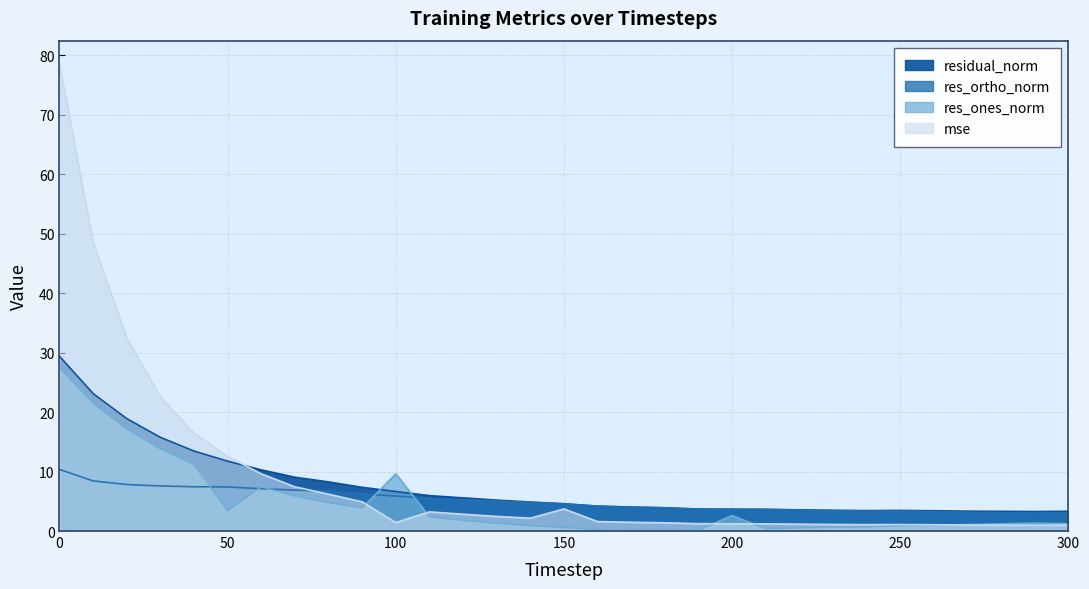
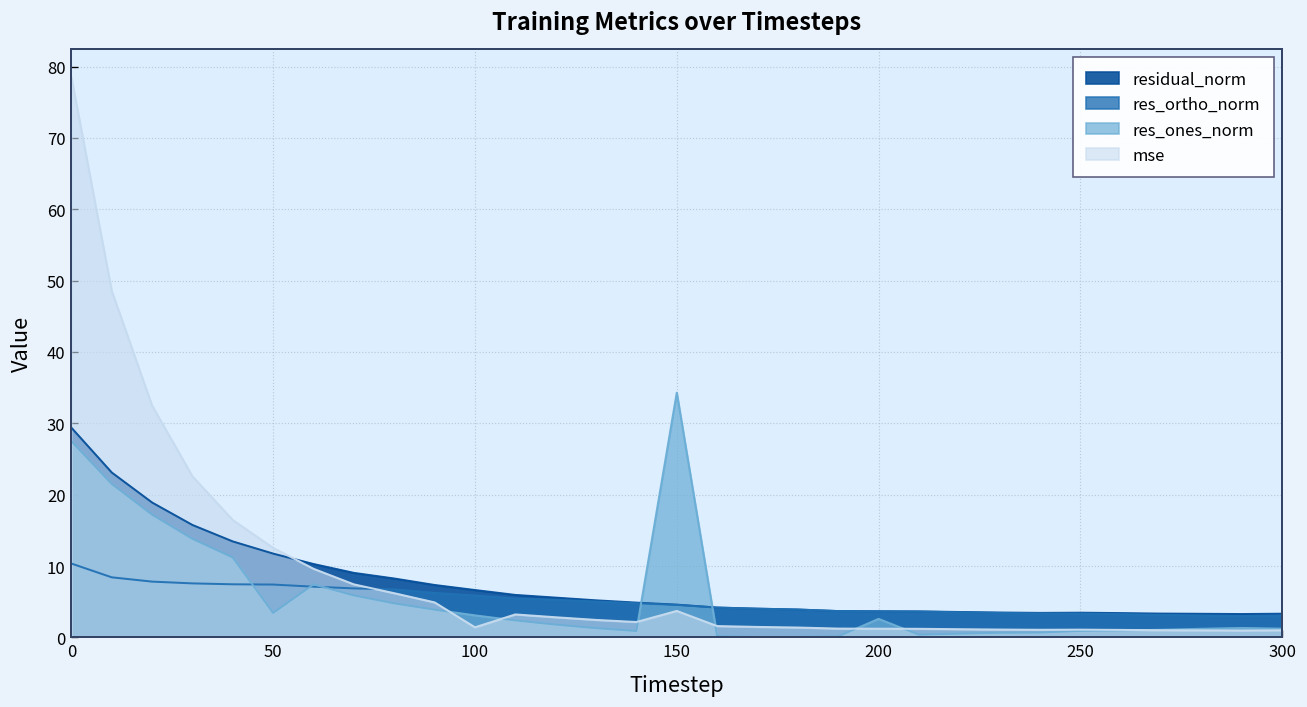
res_ones_norm, 100: 10 -> 3
res_ones_norm, 150: 1 -> 34
